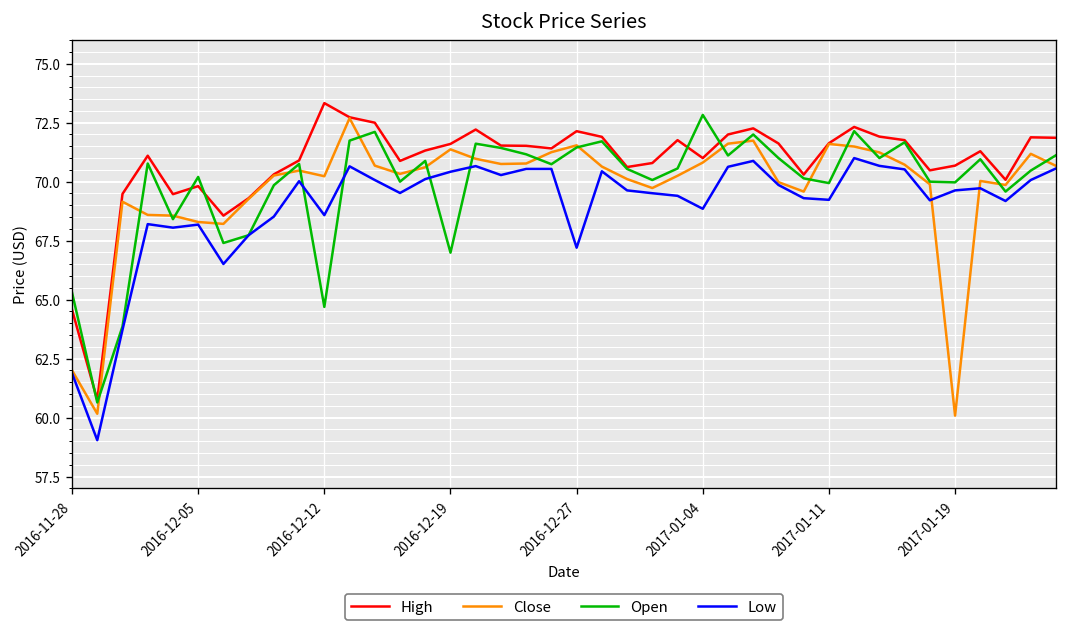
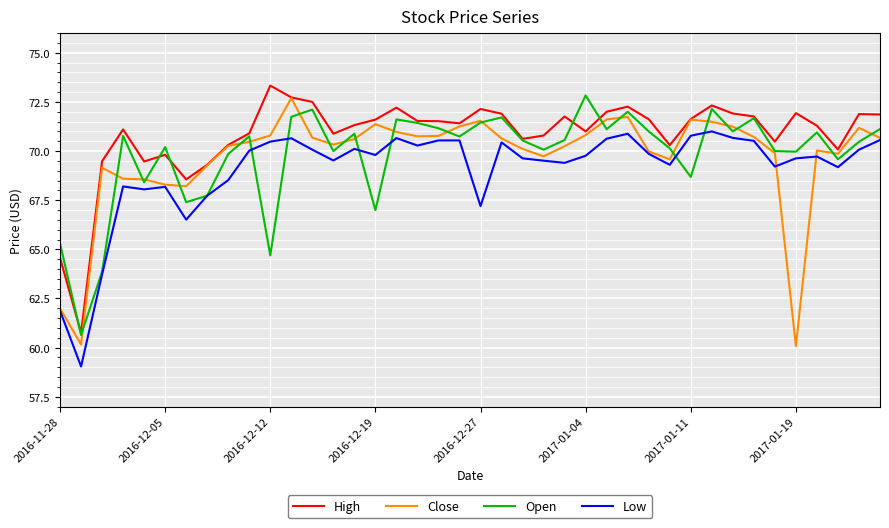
Close, 2016-12-12: 70.2 -> 70.8
Low, 2016-12-12: 68.6 -> 70.5
Low, 2016-12-19: 70.4 -> 69.8
Low, 2017-01-04: 68.9 -> 69.8
Open, 2017-01-11: 69.9 -> 68.7
Low, 2017-01-11: 69.2 -> 70.8
High, 2017-01-19: 70.7 -> 71.9
